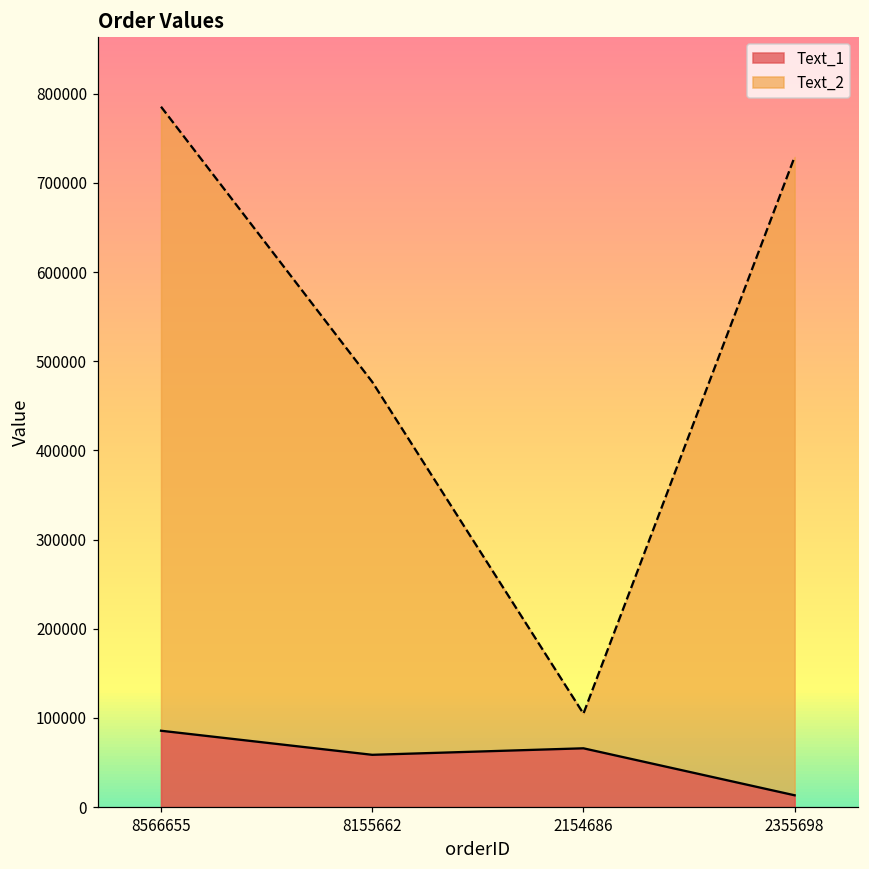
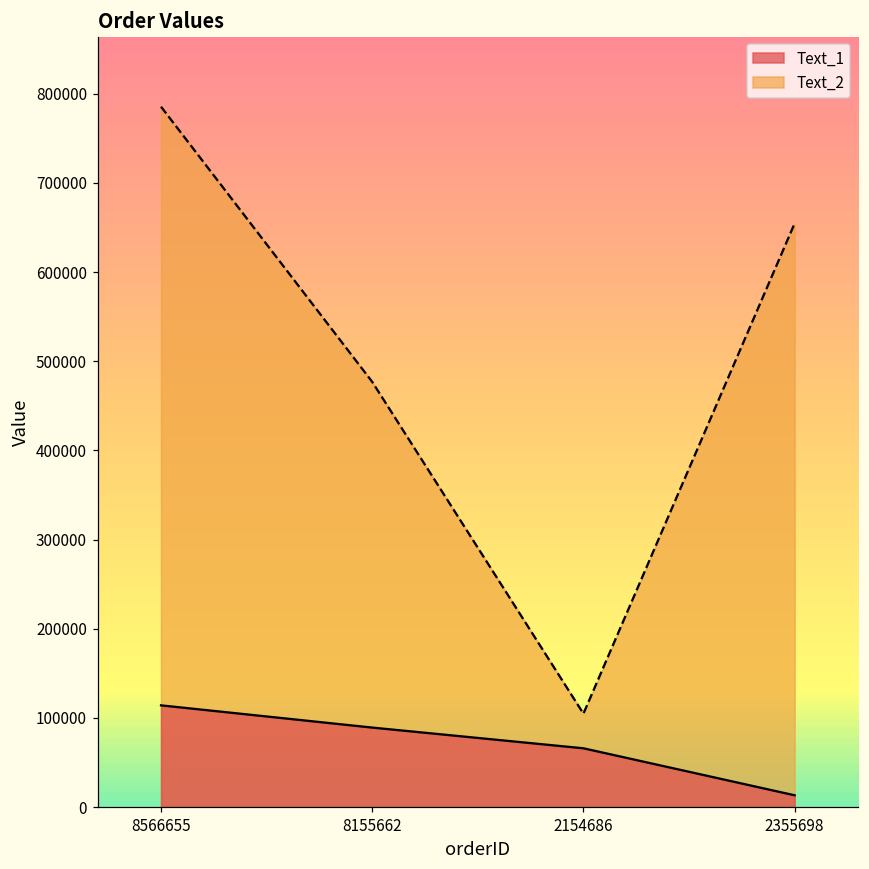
Text_1, 8566655: 90000 -> 110000
Text_1, 8155662: 60000 -> 90000
Text_2, 2355698: 730000 -> 650000
